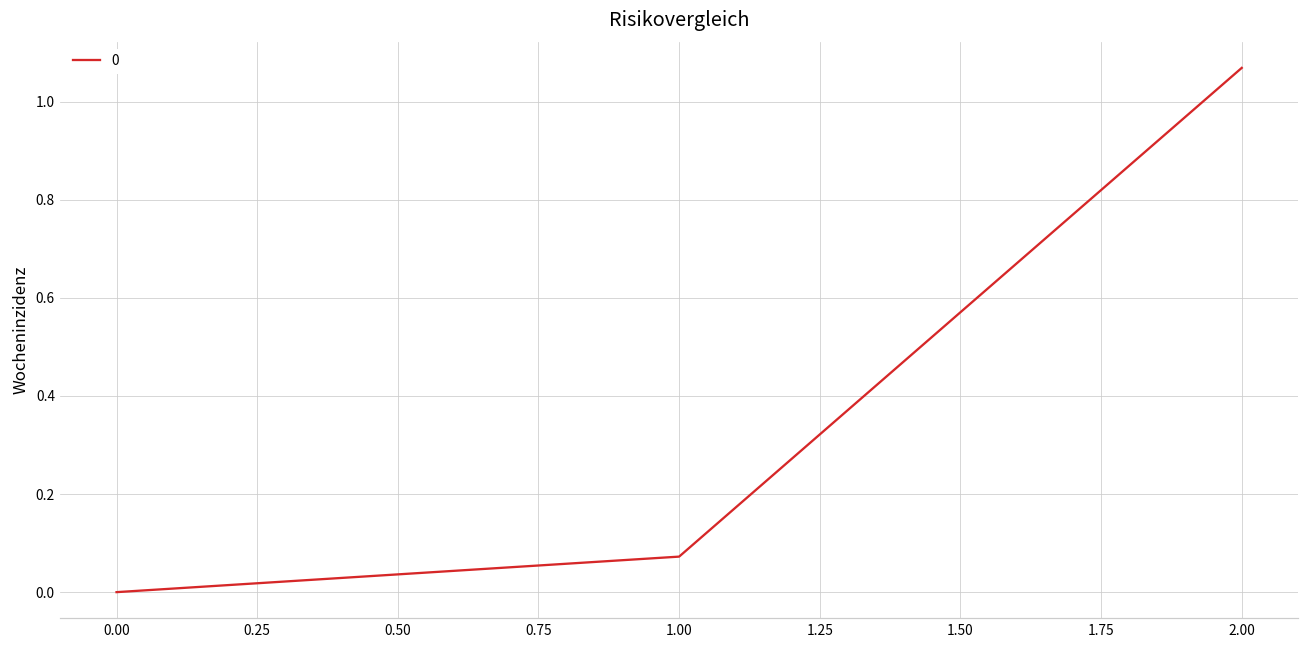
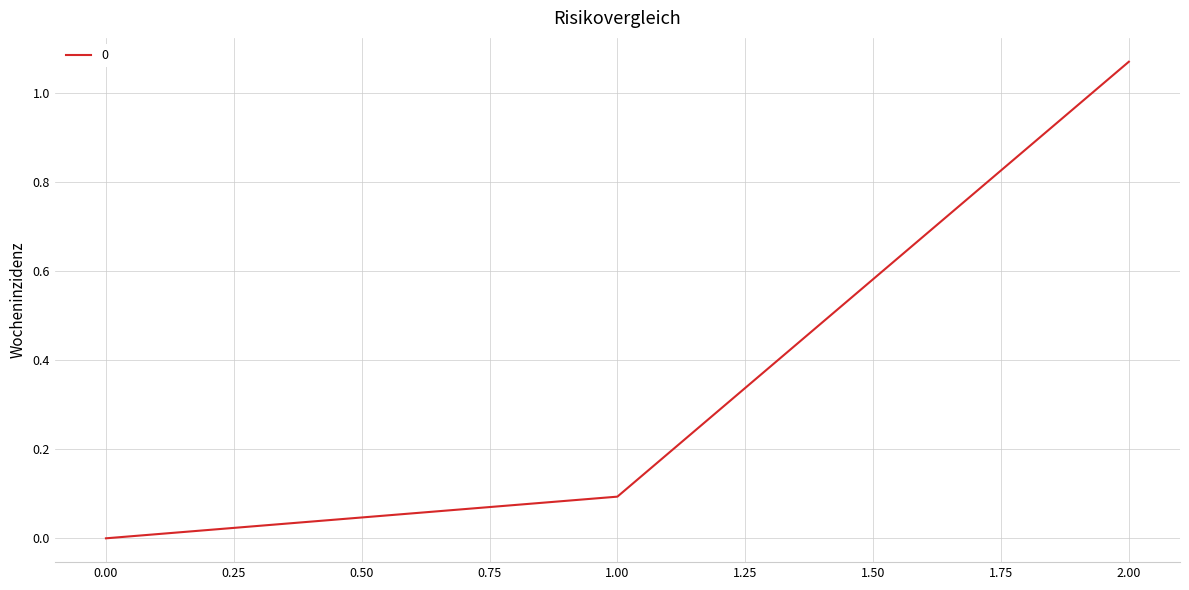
1.00: 0.07 -> 0.09
